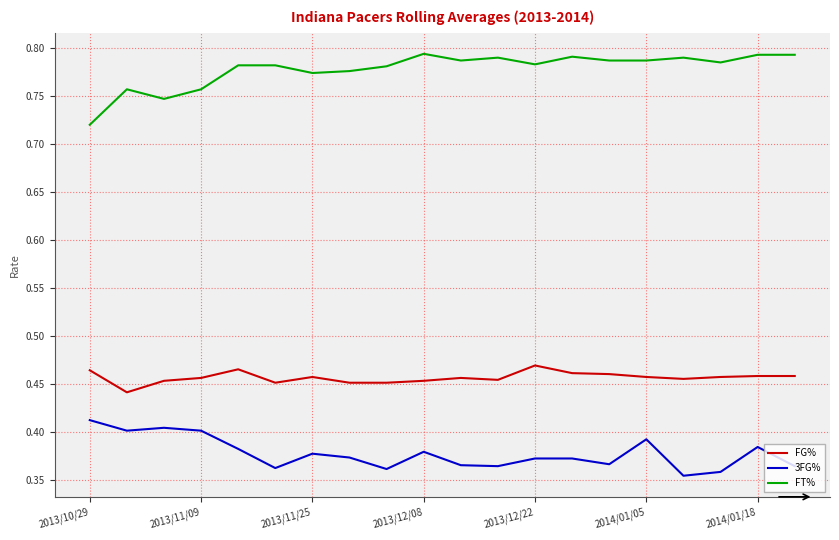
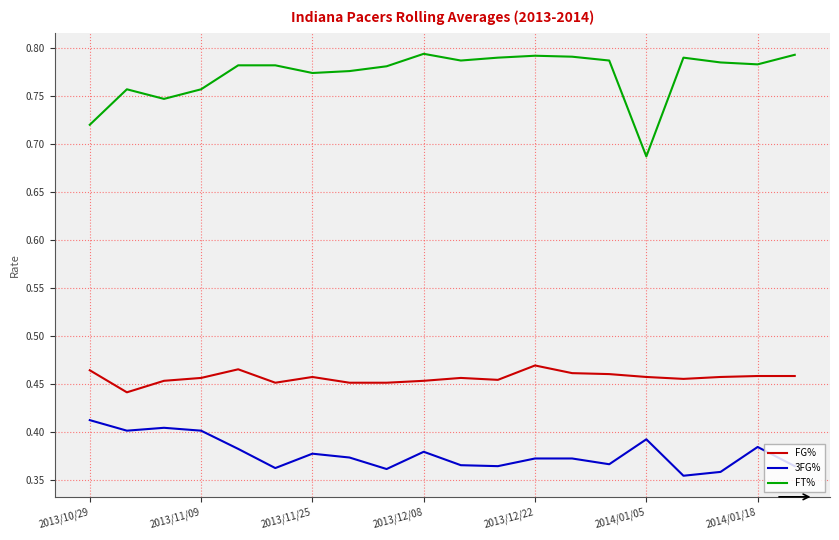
FT%, 2013/12/22: 0.78 -> 0.79
FT%, 2014/01/05: 0.79 -> 0.69
FT%, 2014/01/18: 0.79 -> 0.78
